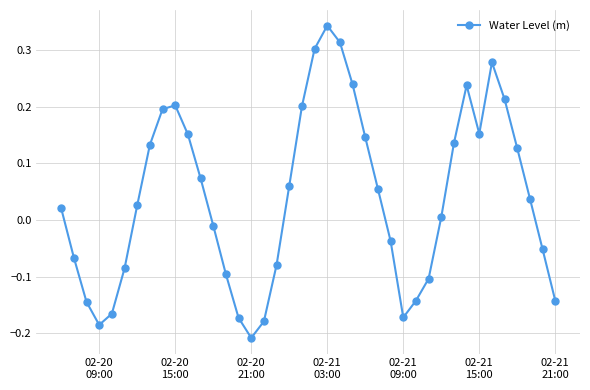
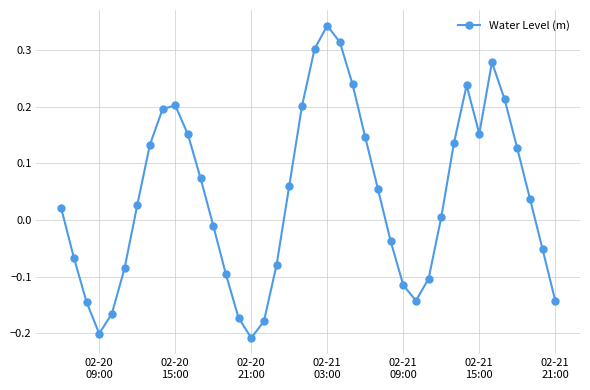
02-20 09:00: -0.19 -> -0.20
02-21 09:00: -0.17 -> -0.11
